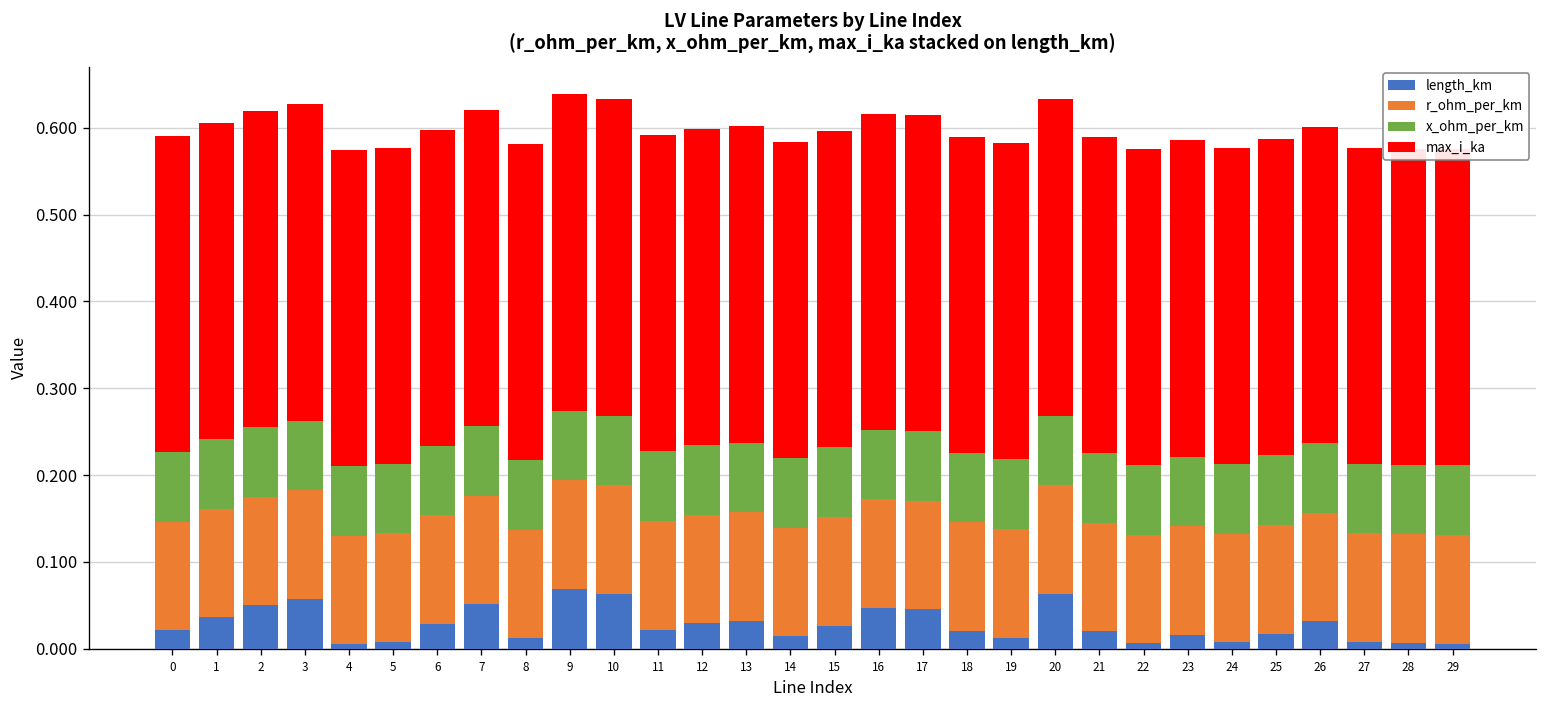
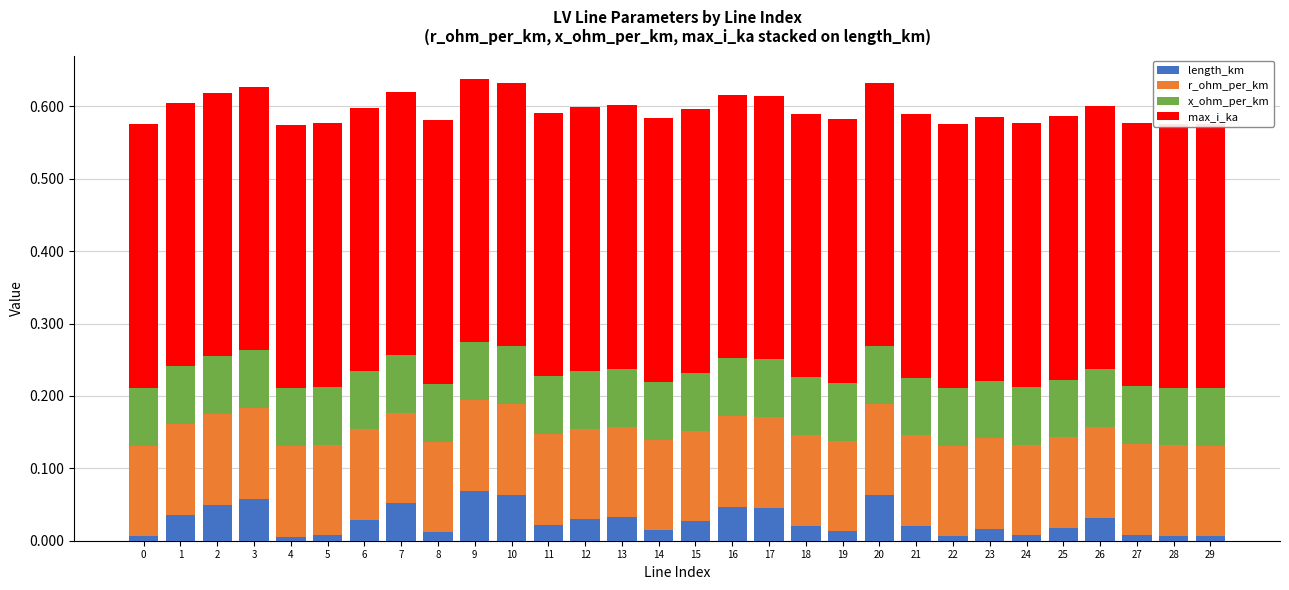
length_km, 0: 0.02 -> 0.01
